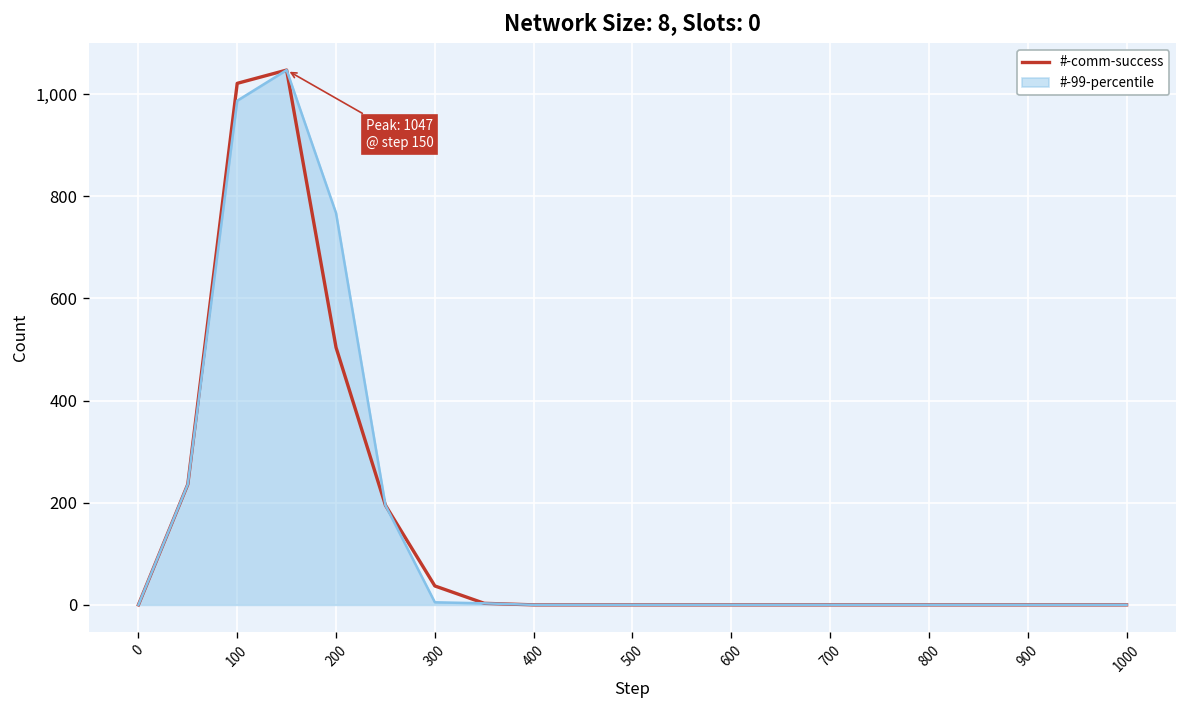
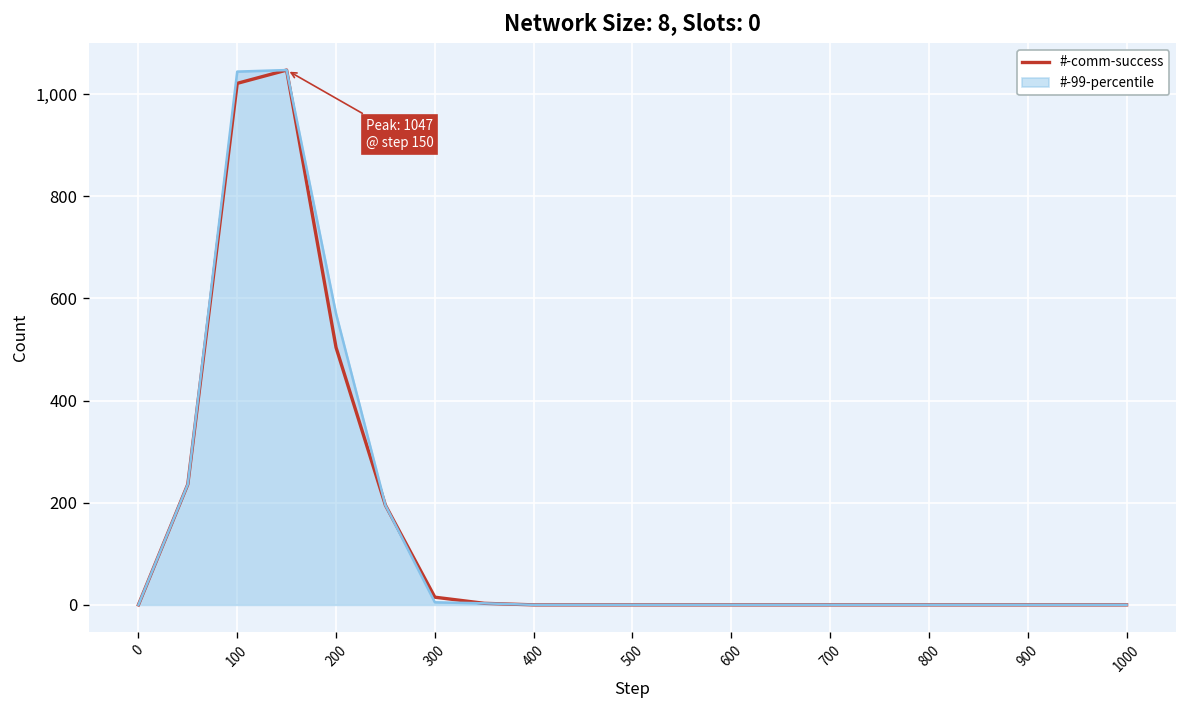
#-99-percentile, 100: 990 -> 1,040
#-99-percentile, 200: 770 -> 570
#-comm-success, 300: 40 -> 20
